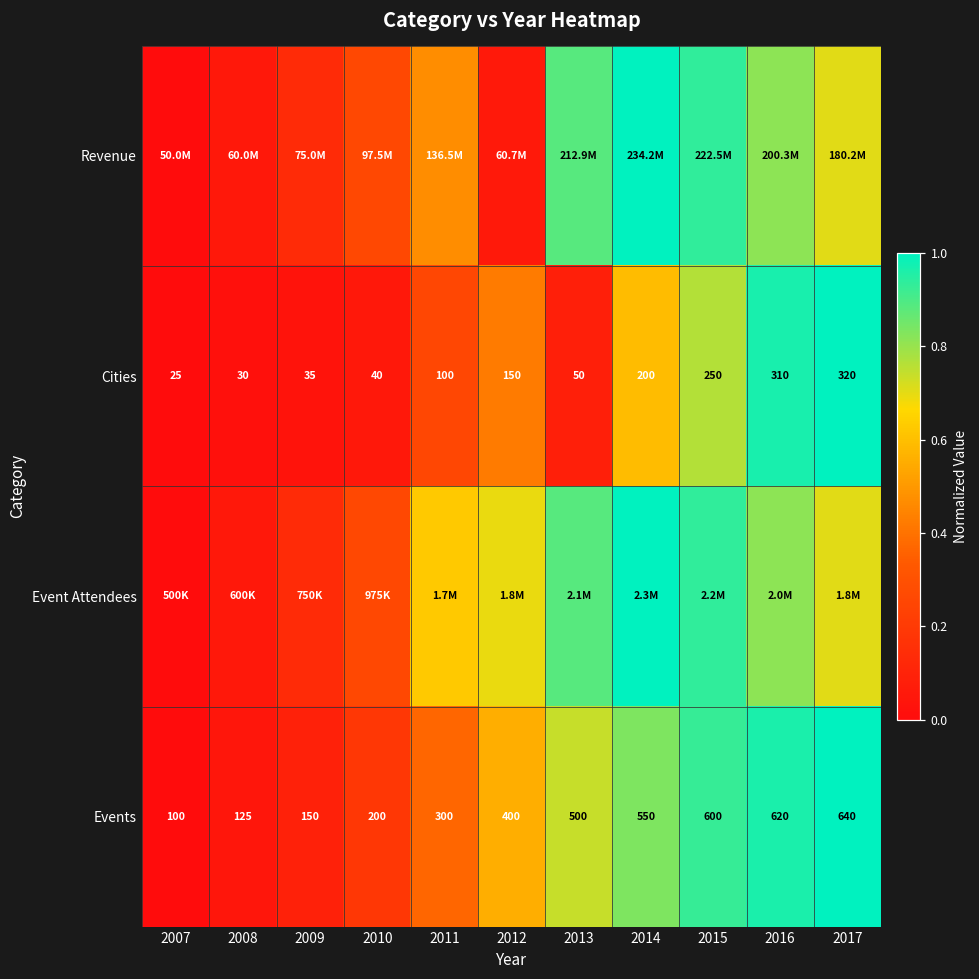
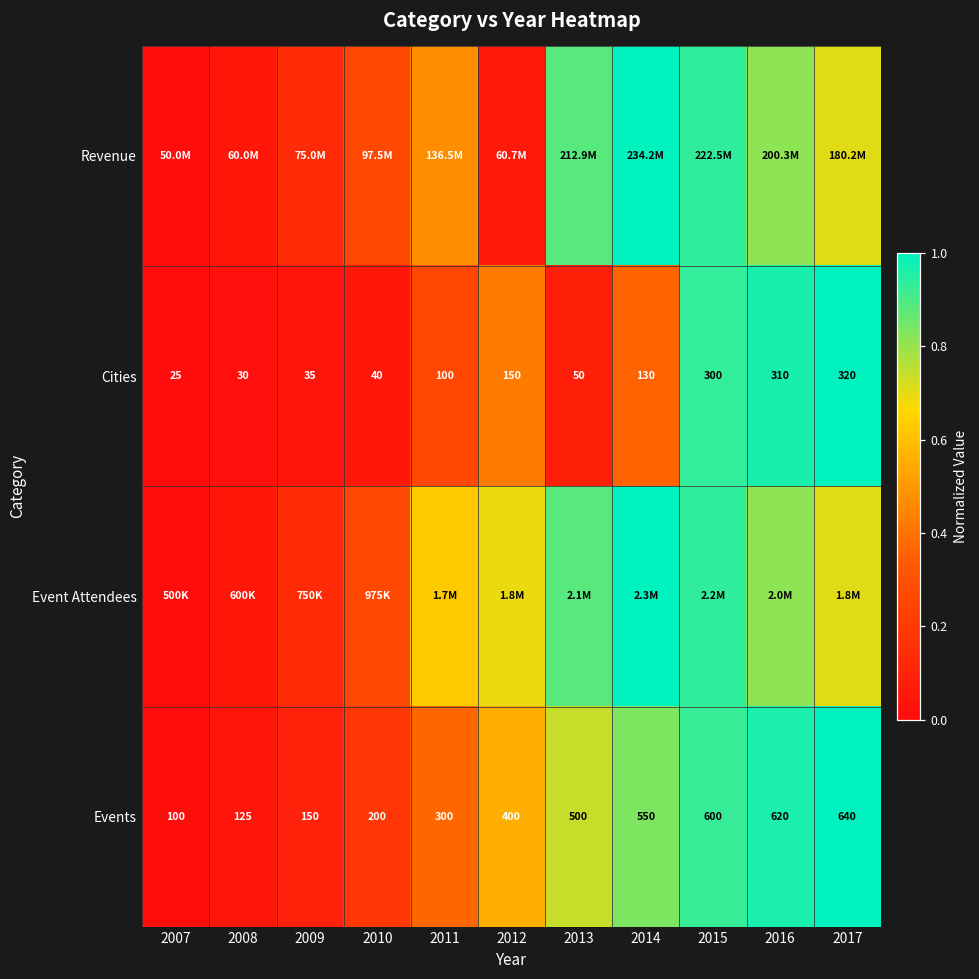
Cities, 2014: 200 -> 130
Cities, 2015: 250 -> 300
